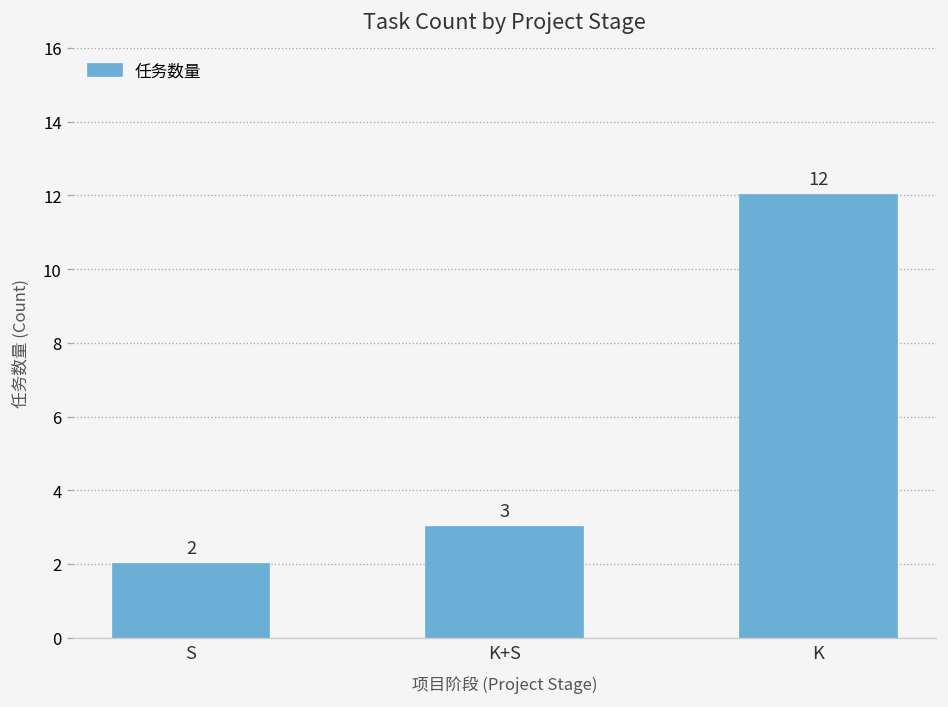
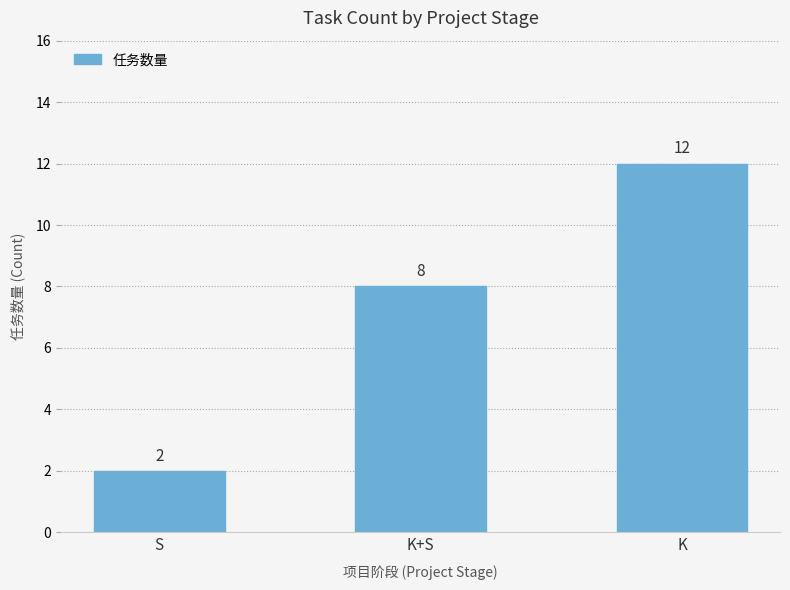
K+S: 3 -> 8
